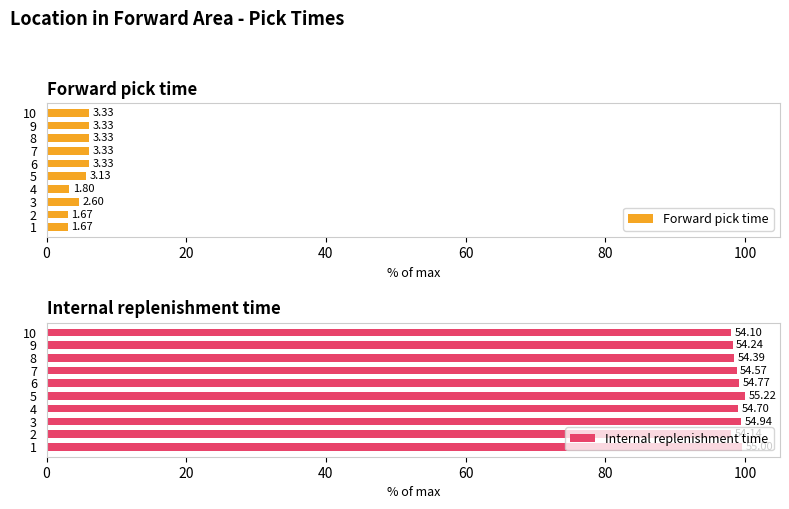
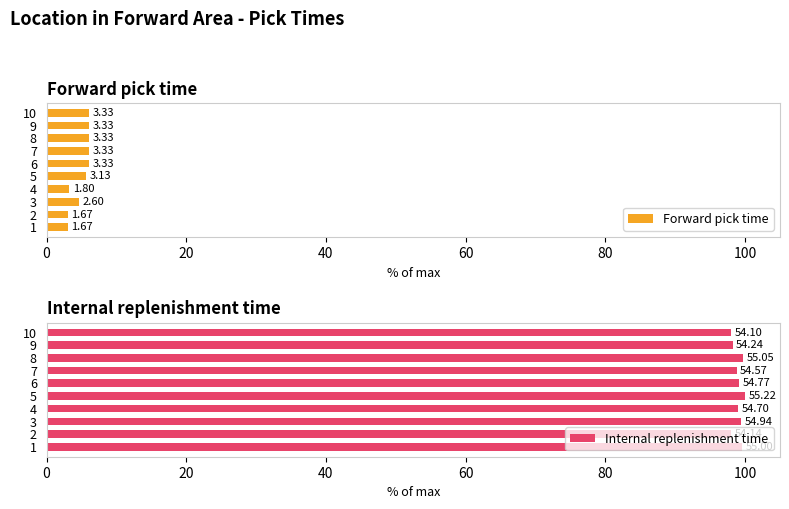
Internal replenishment time, 8: 54.39 -> 55.05
